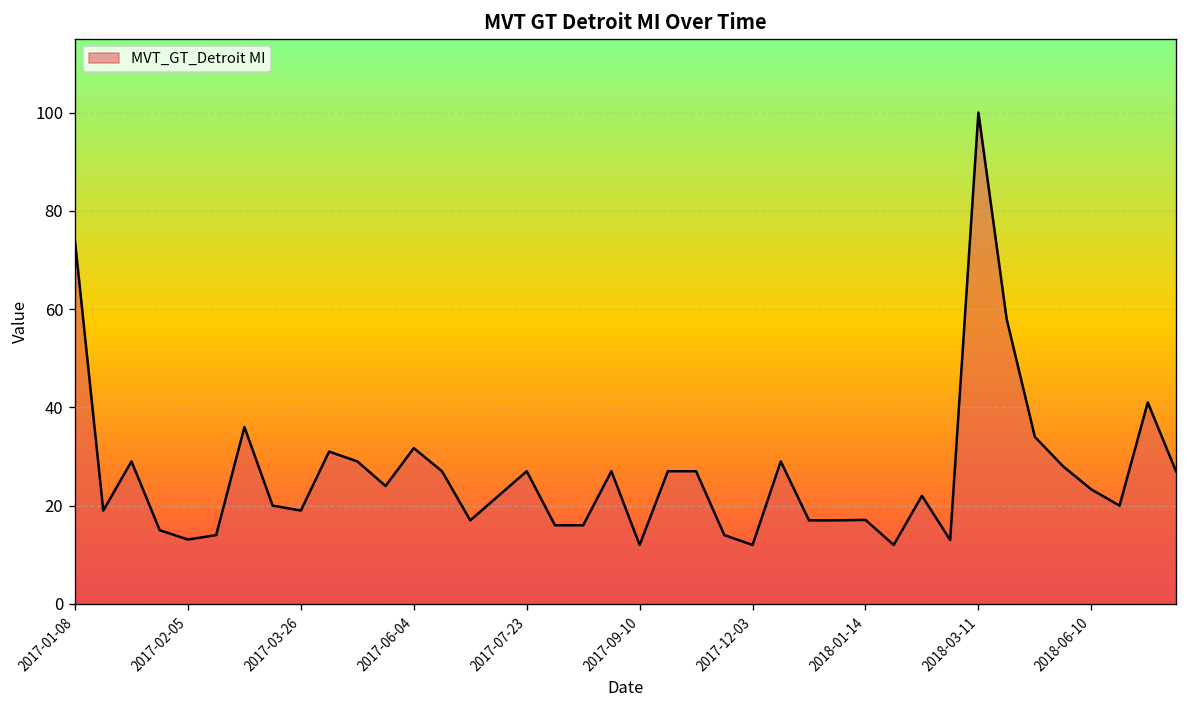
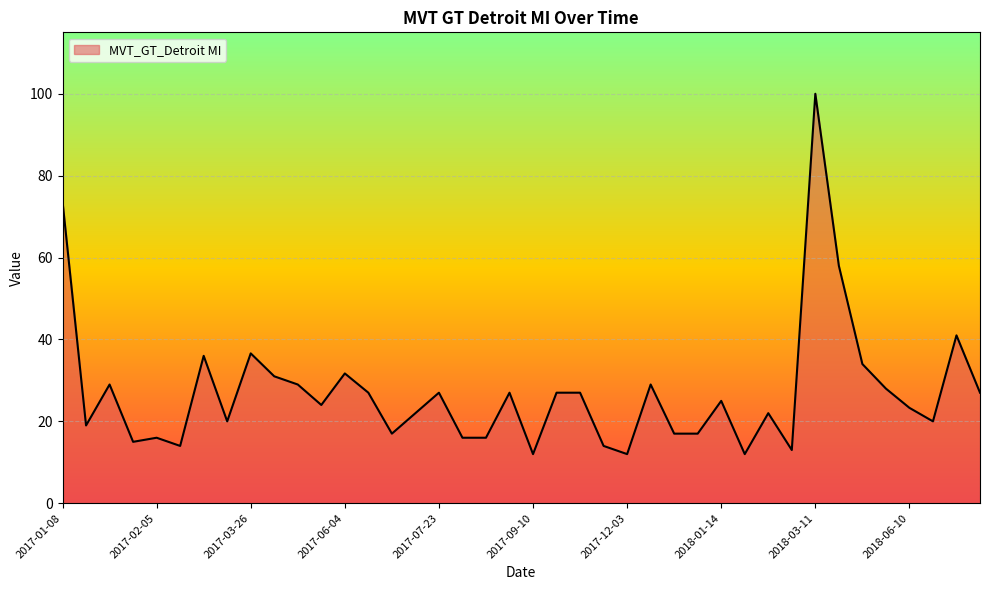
2017-02-05: 13 -> 16
2017-03-26: 19 -> 37
2018-01-14: 17 -> 25
